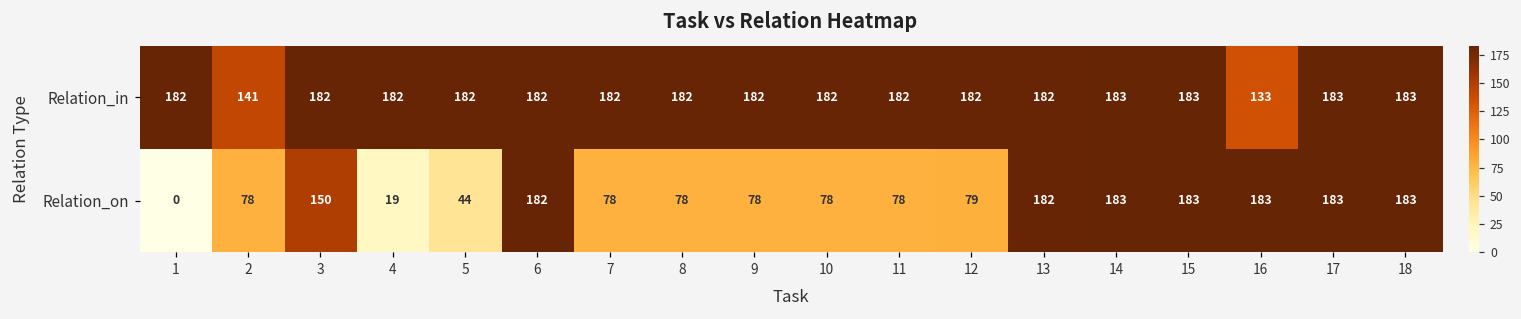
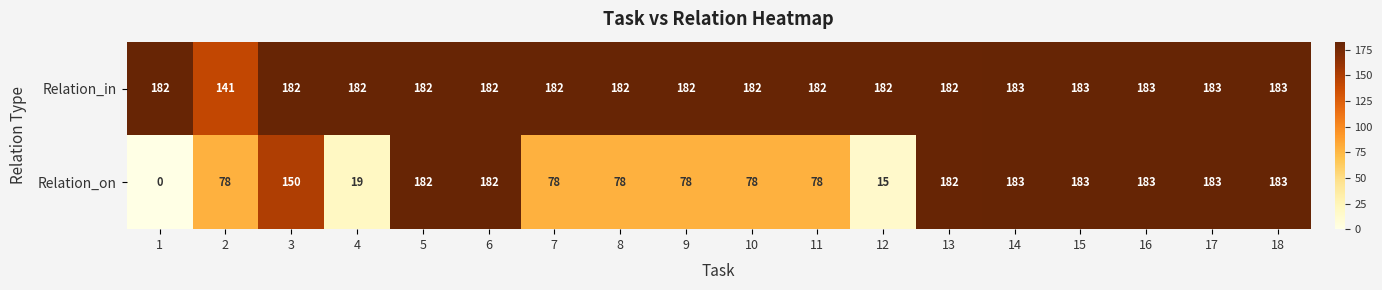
Relation_in, 16: 133 -> 183
Relation_on, 5: 44 -> 182
Relation_on, 12: 79 -> 15
